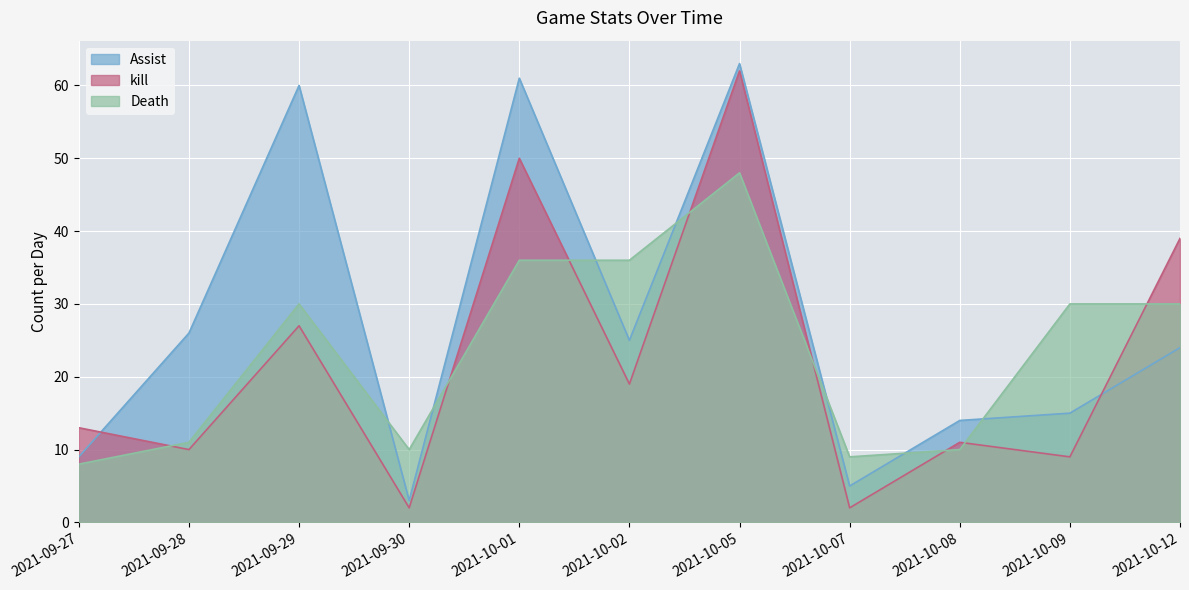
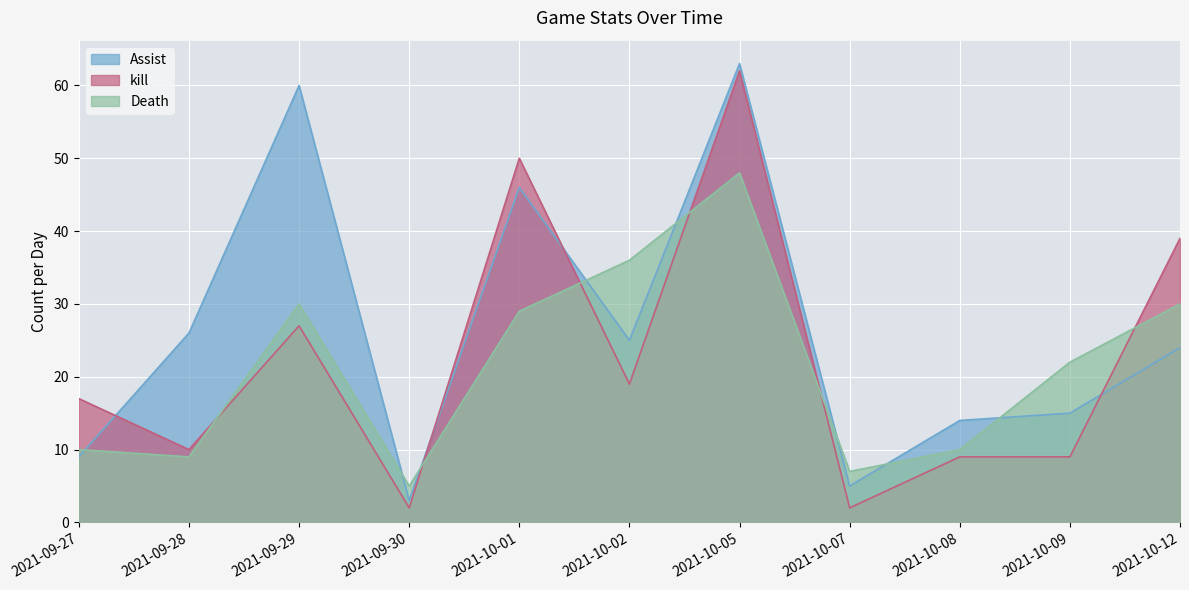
kill, 2021-09-27: 13 -> 17
Death, 2021-09-27: 8 -> 10
Death, 2021-09-28: 11 -> 9
Death, 2021-09-30: 10 -> 5
Assist, 2021-10-01: 61 -> 46
Death, 2021-10-01: 36 -> 29
Death, 2021-10-07: 9 -> 7
kill, 2021-10-08: 11 -> 9
Death, 2021-10-09: 30 -> 22
